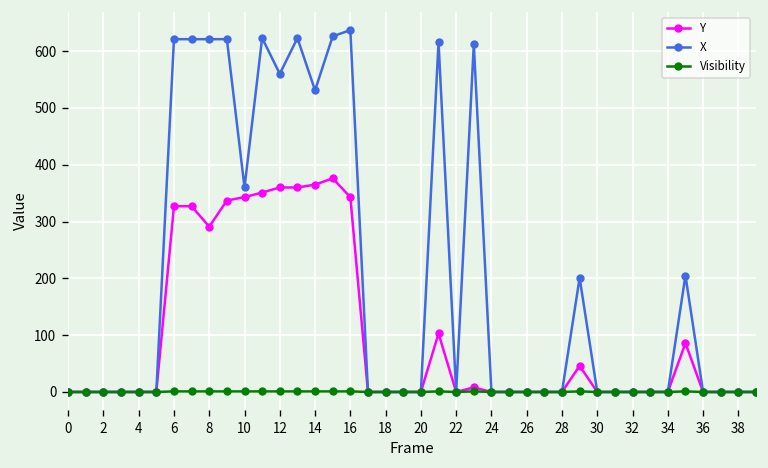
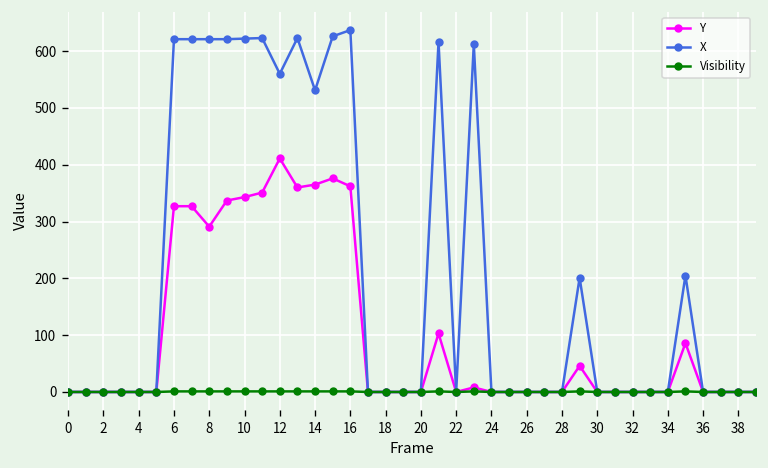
X, 10: 360 -> 620
Y, 12: 360 -> 410
Y, 16: 340 -> 360
